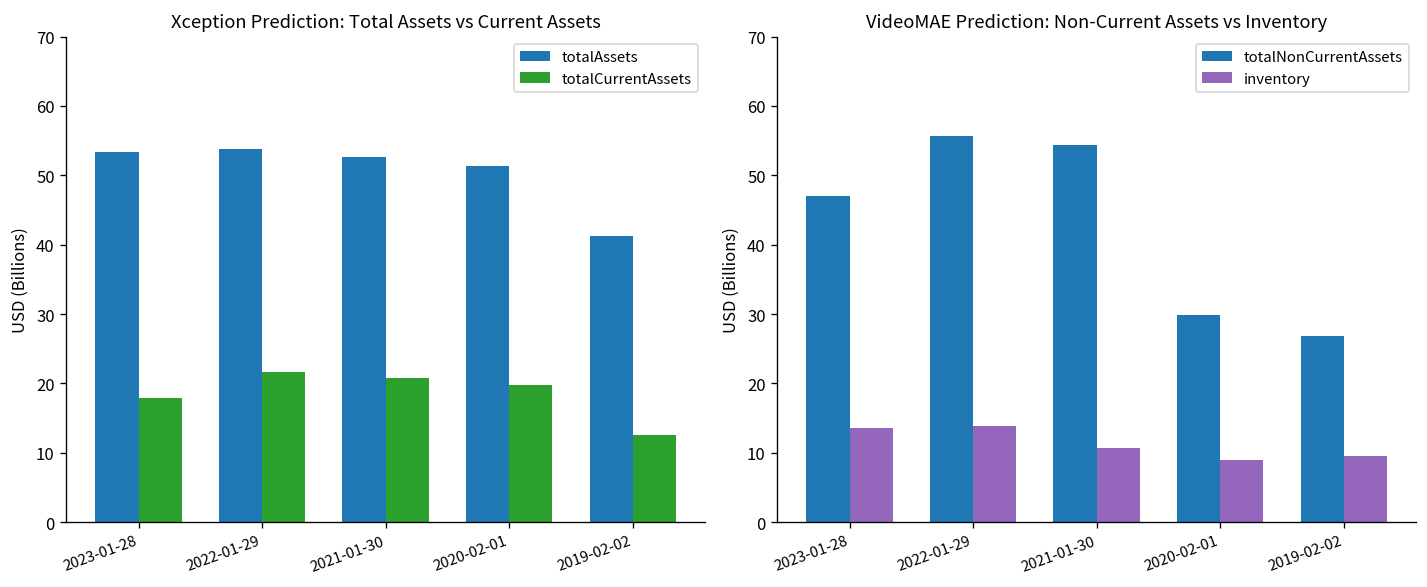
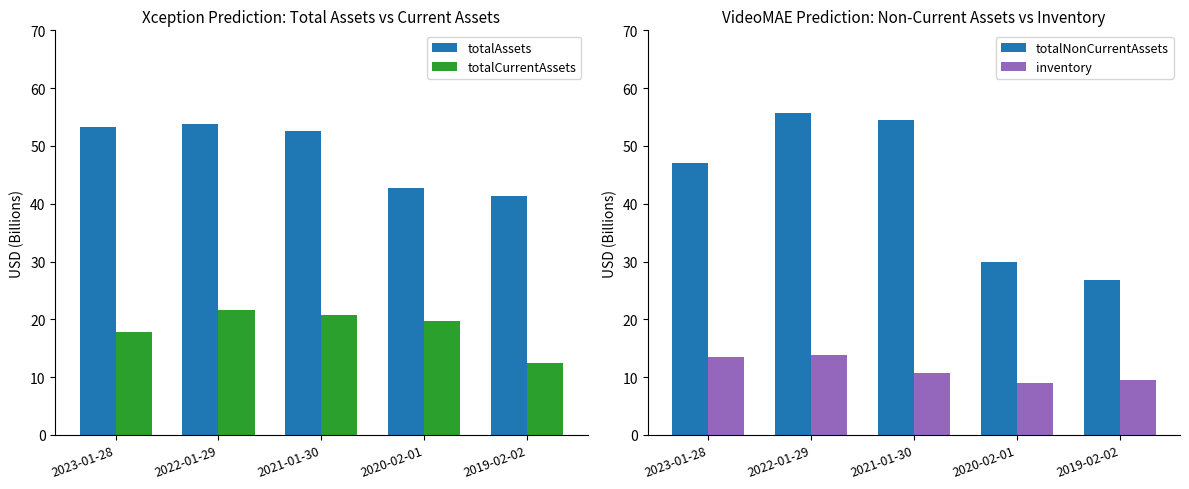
Xception Prediction: Total Assets vs Current Assets, totalAssets, 2020-02-01: 51 -> 43
